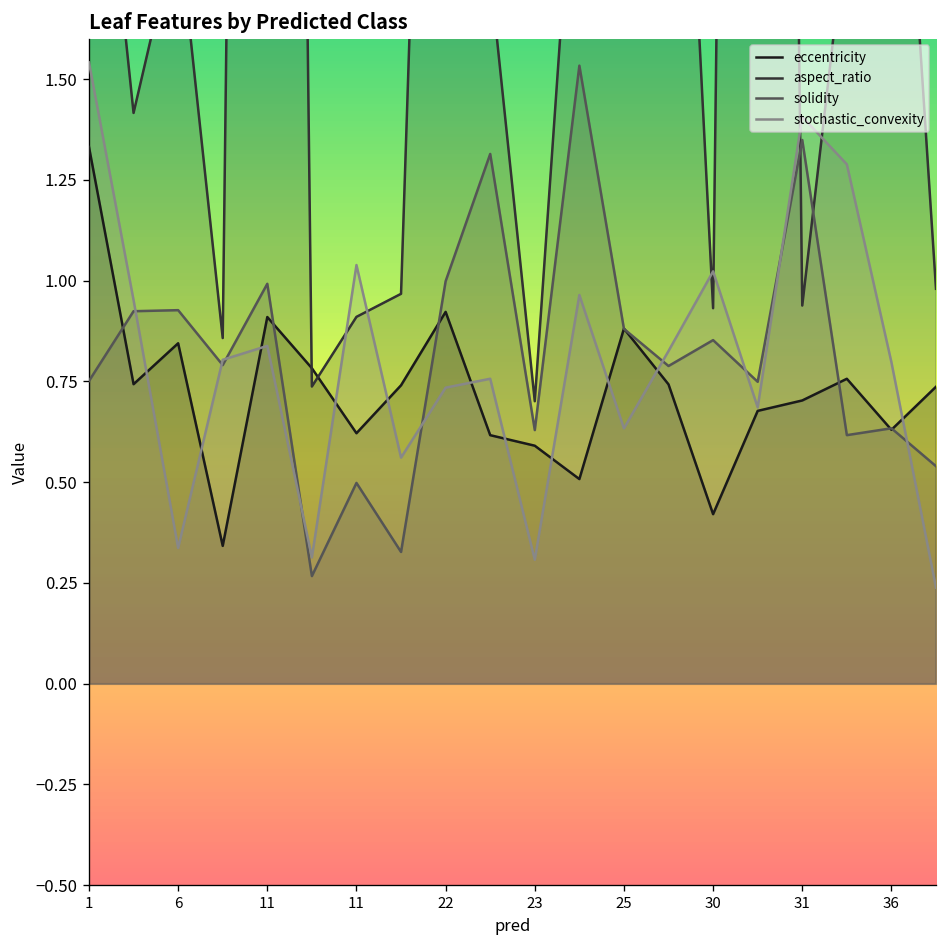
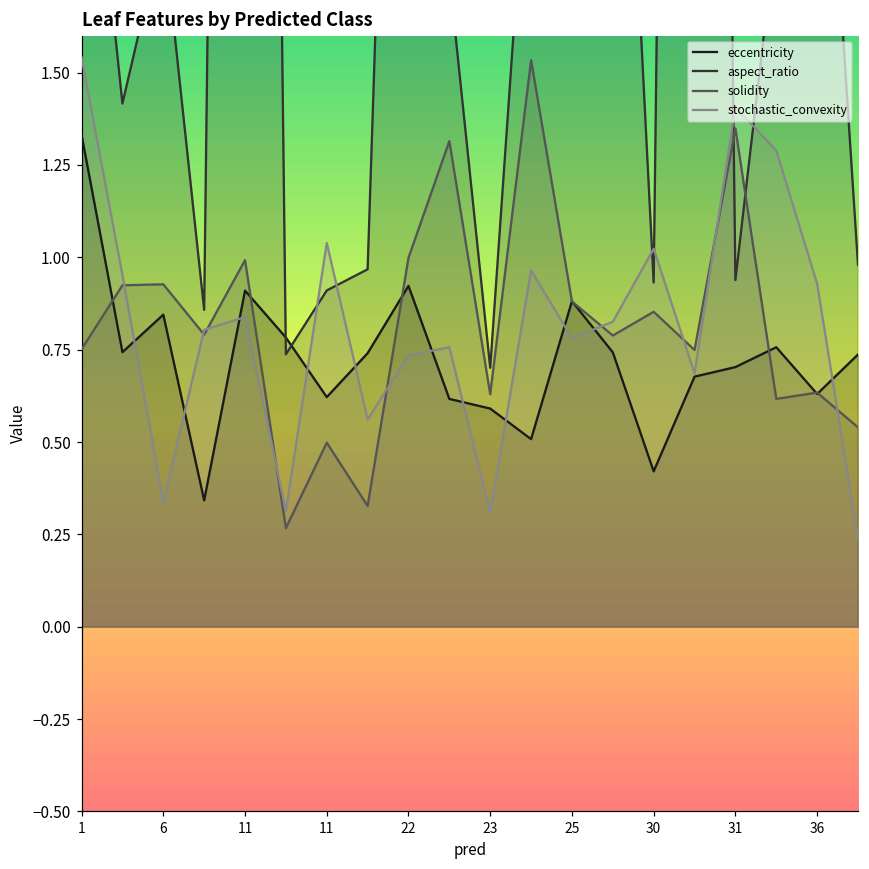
stochastic_convexity, 25: 0.63 -> 0.78
stochastic_convexity, 36: 0.80 -> 0.93
